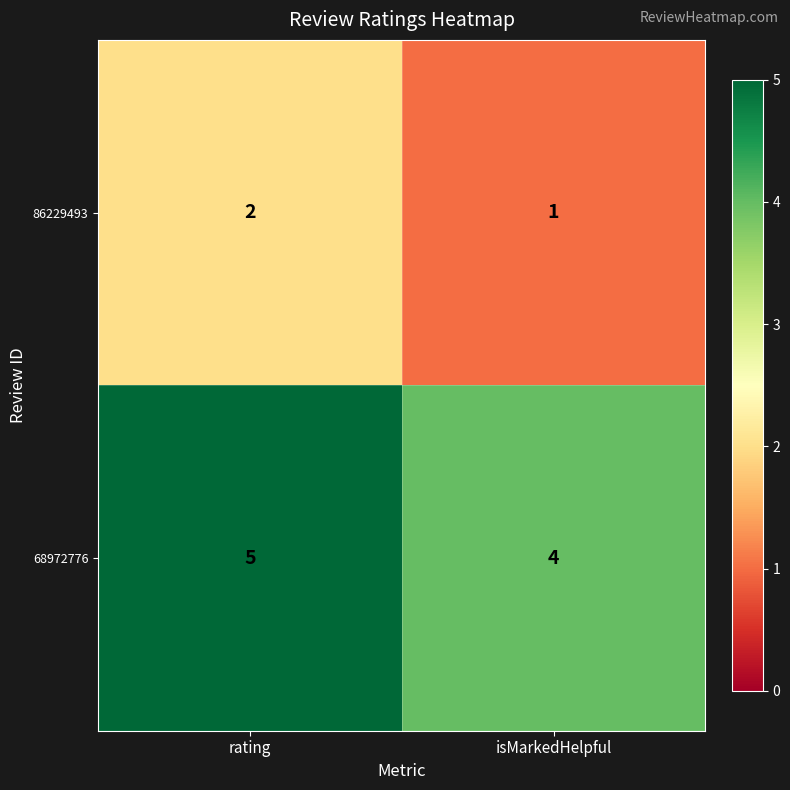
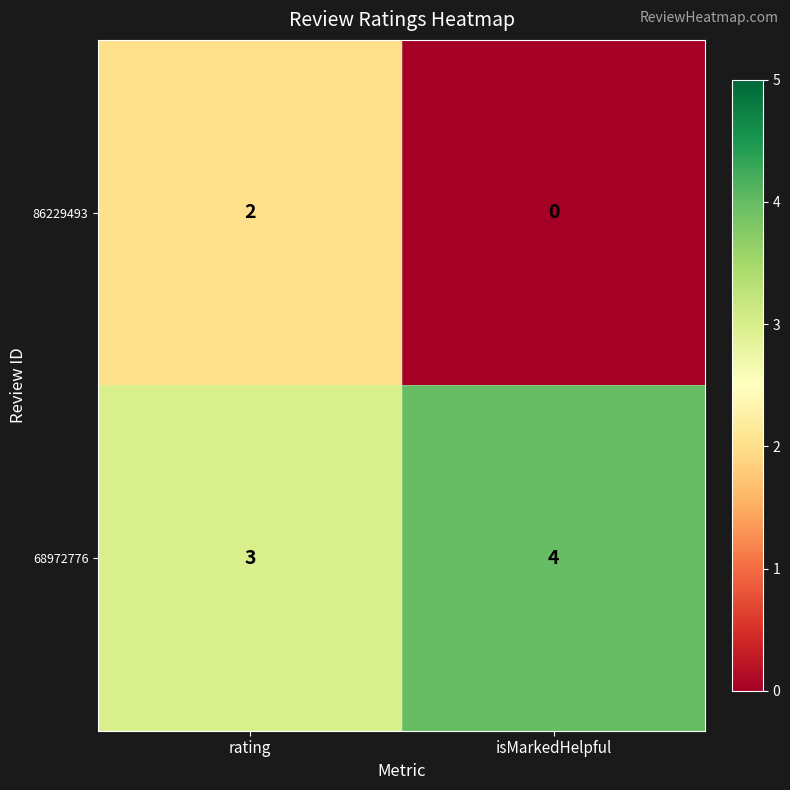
86229493, isMarkedHelpful: 1 -> 0
68972776, rating: 5 -> 3
